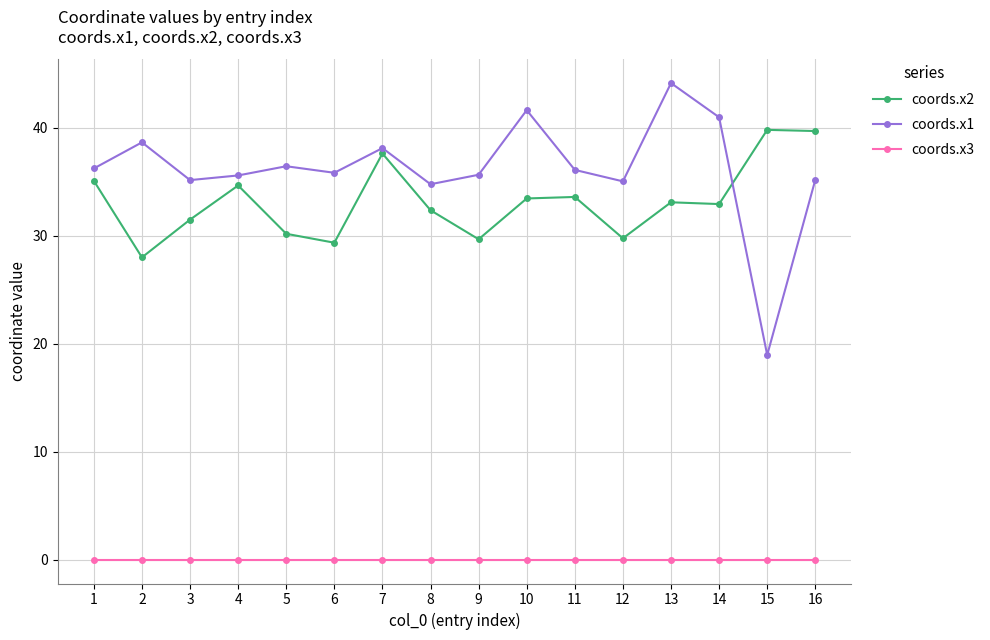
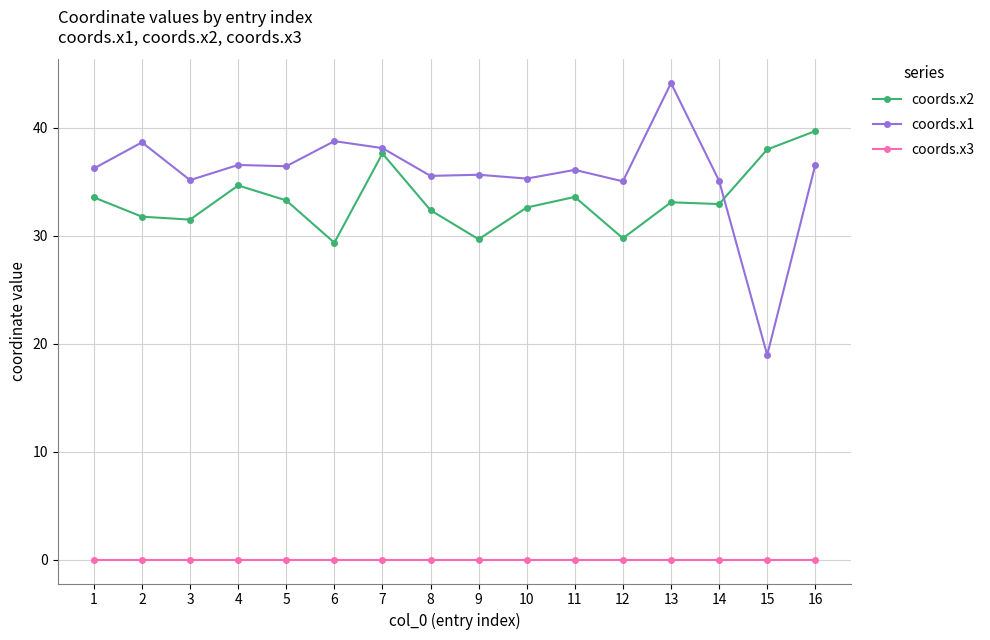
coords.x2, 1: 35.1 -> 33.5
coords.x2, 2: 28.0 -> 31.8
coords.x1, 4: 35.6 -> 36.5
coords.x2, 5: 30.2 -> 33.3
coords.x1, 6: 35.8 -> 38.8
coords.x1, 8: 34.8 -> 35.5
coords.x2, 10: 33.4 -> 32.6
coords.x1, 10: 41.6 -> 35.3
coords.x1, 14: 41.0 -> 35.1
coords.x2, 15: 39.8 -> 38.0
coords.x1, 16: 35.2 -> 36.6
